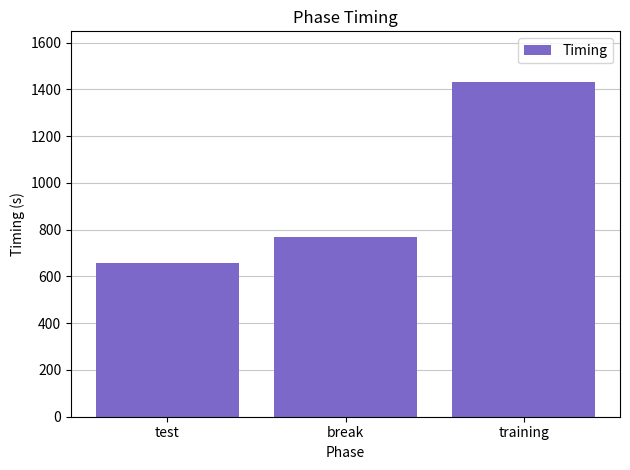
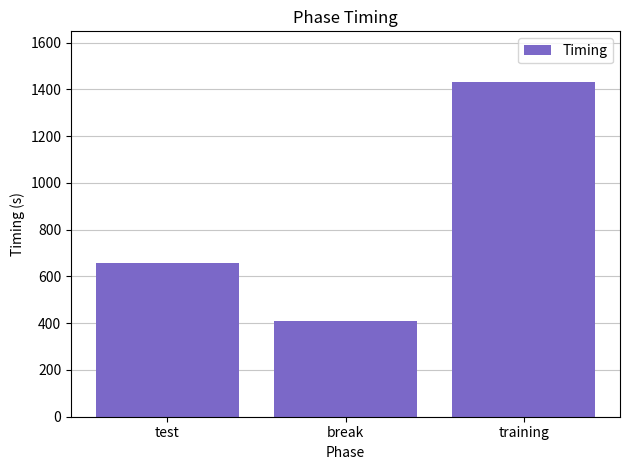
break: 770 -> 410
